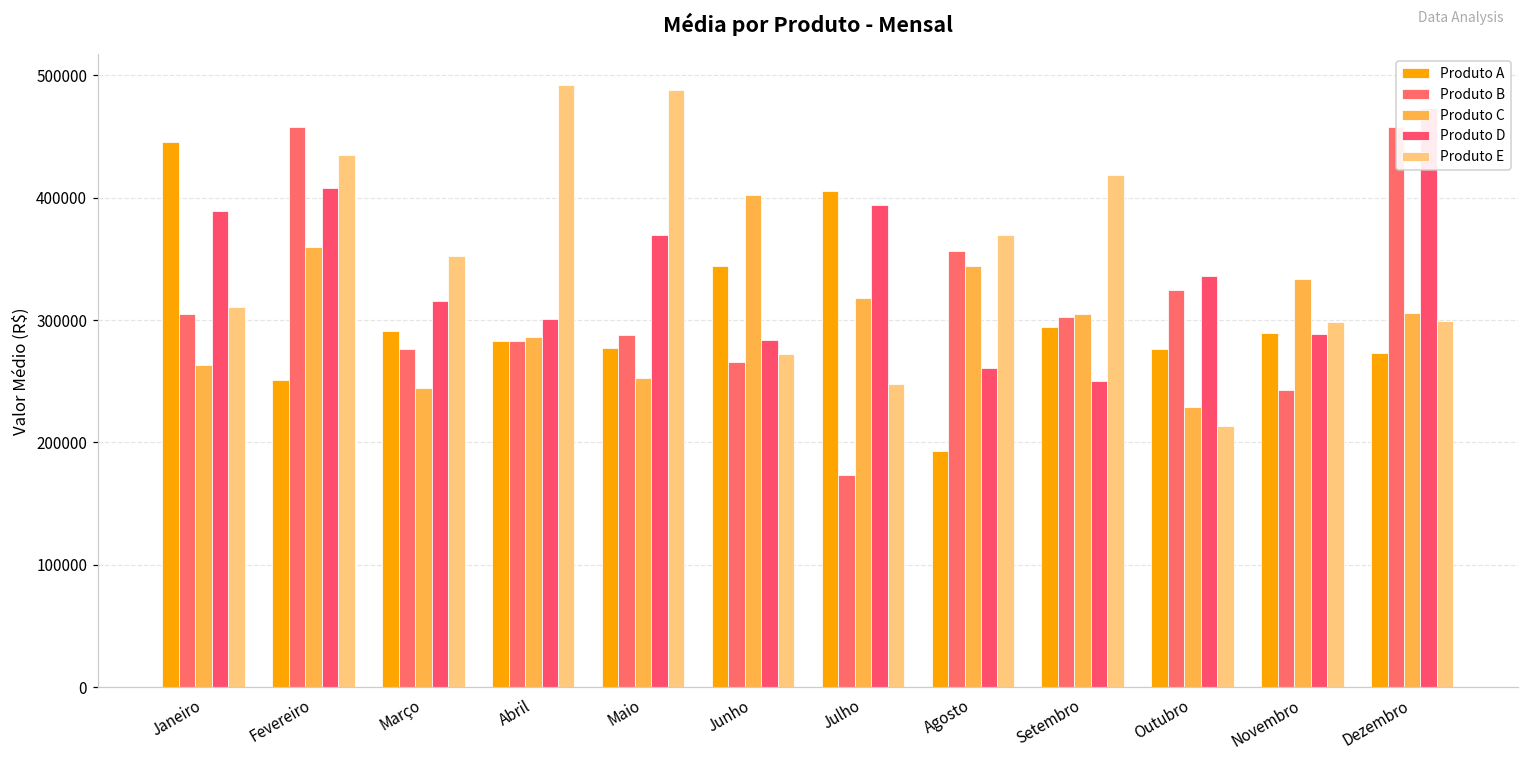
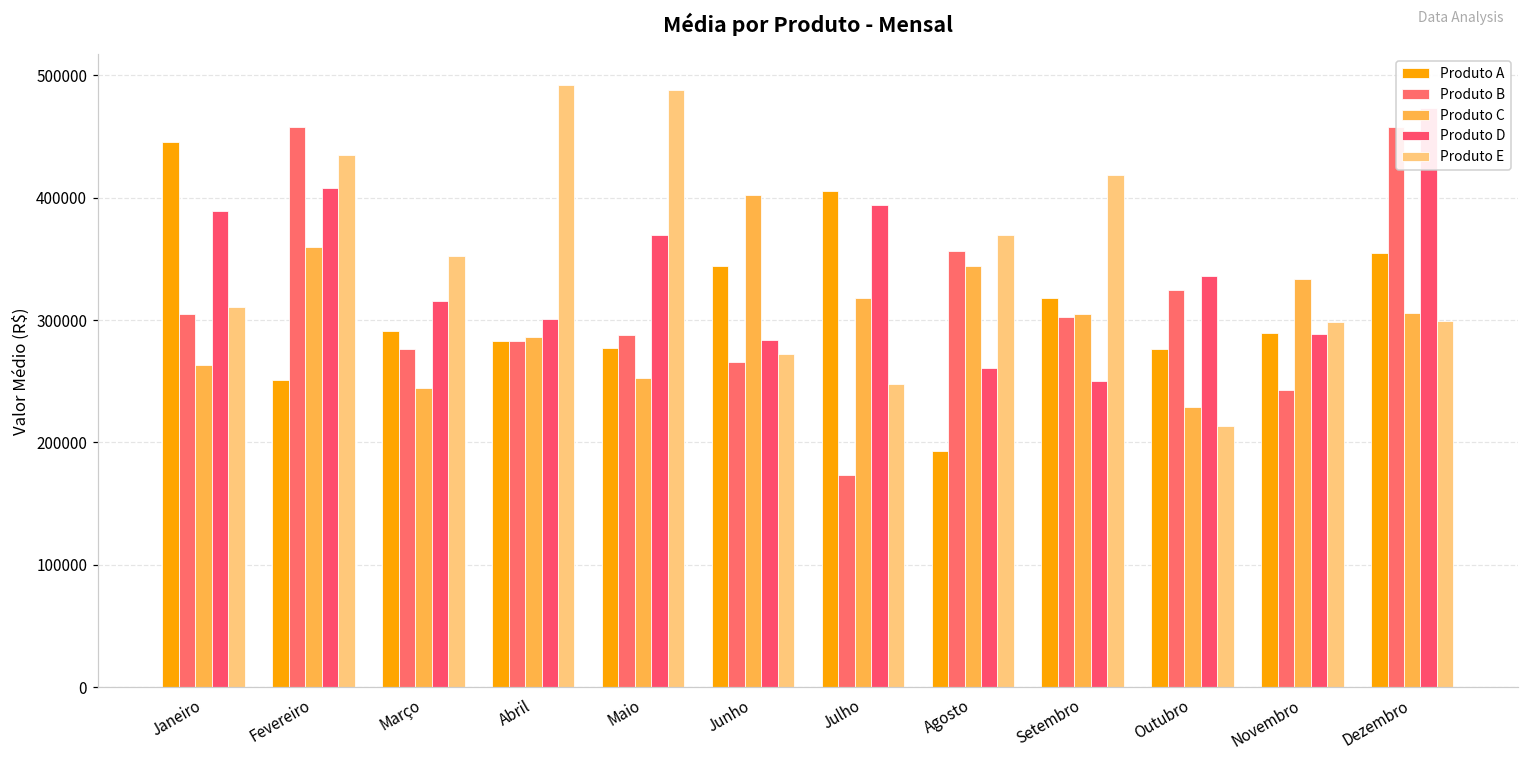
Produto A, Setembro: 294000 -> 318000
Produto A, Dezembro: 273000 -> 355000
